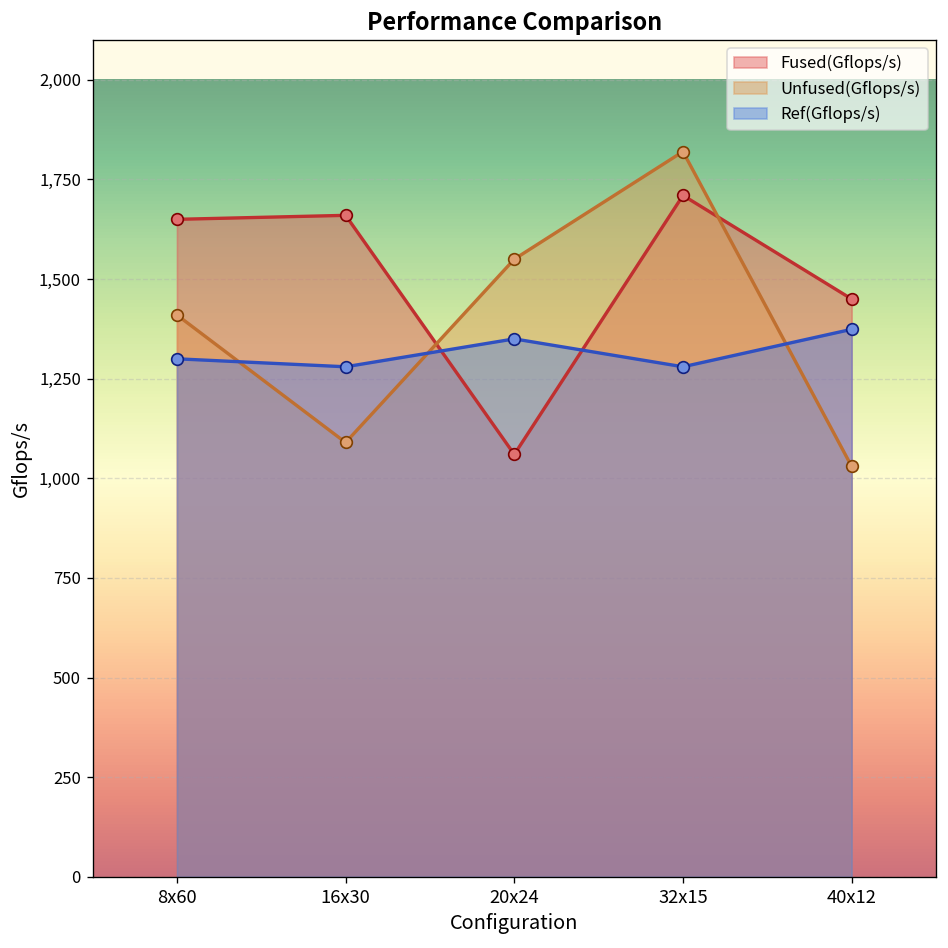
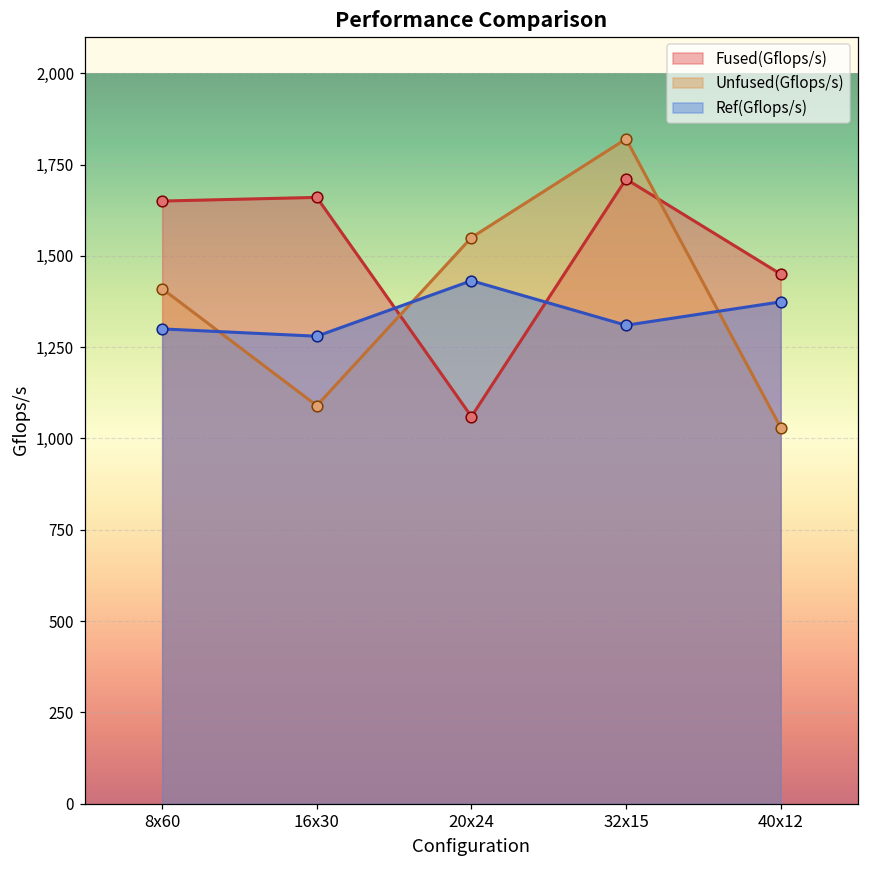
Ref(Gflops/s), 20x24: 1,350 -> 1,430
Ref(Gflops/s), 32x15: 1,280 -> 1,310
